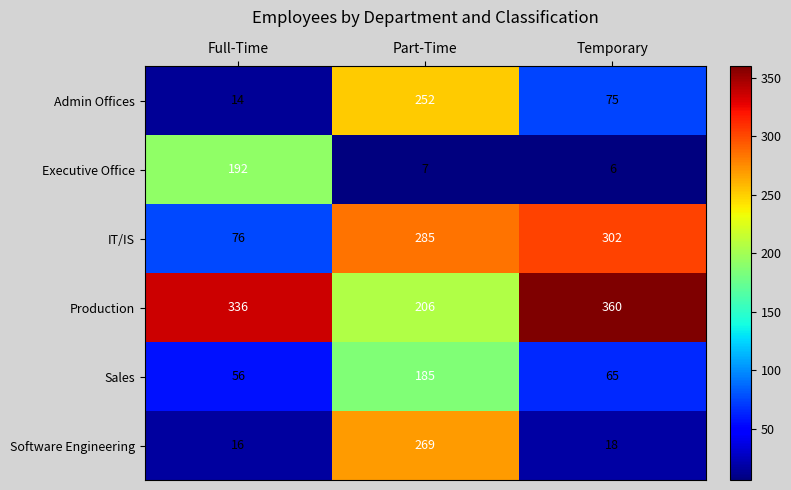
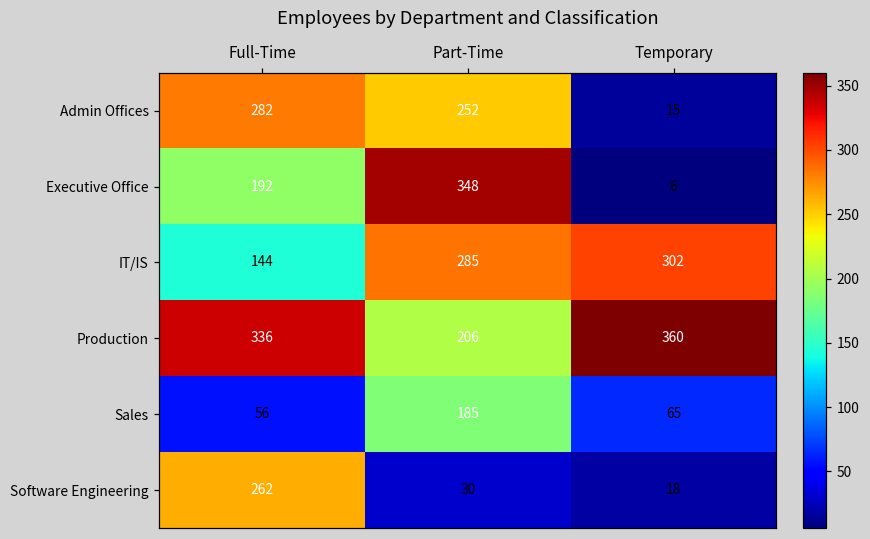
Admin Offices, Full-Time: 14 -> 282
Admin Offices, Temporary: 75 -> 15
Executive Office, Part-Time: 7 -> 348
IT/IS, Full-Time: 76 -> 144
Software Engineering, Full-Time: 16 -> 262
Software Engineering, Part-Time: 269 -> 30
